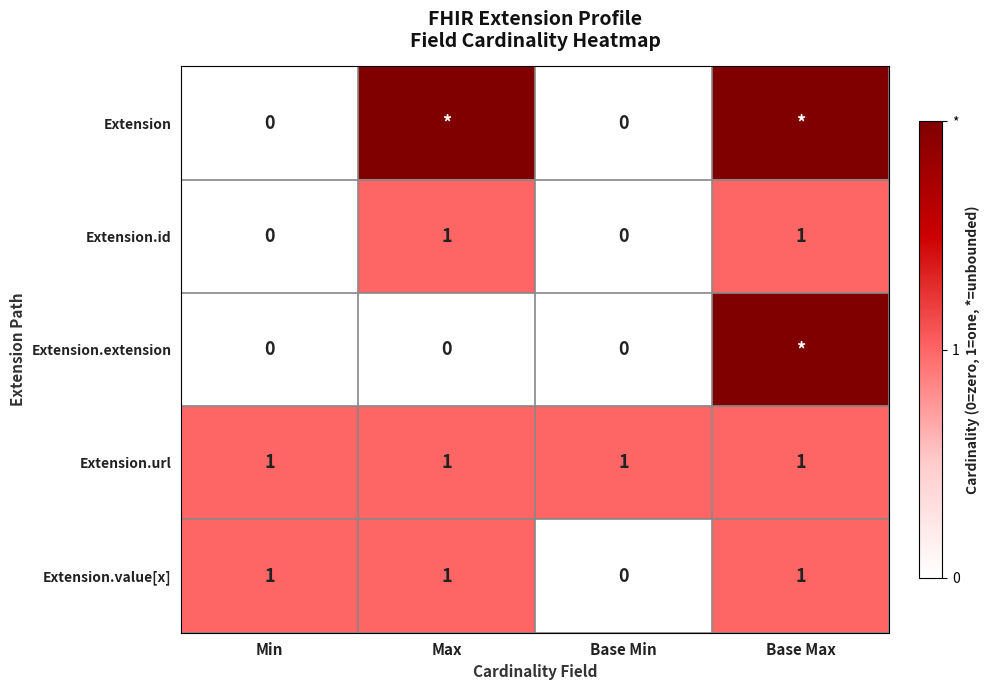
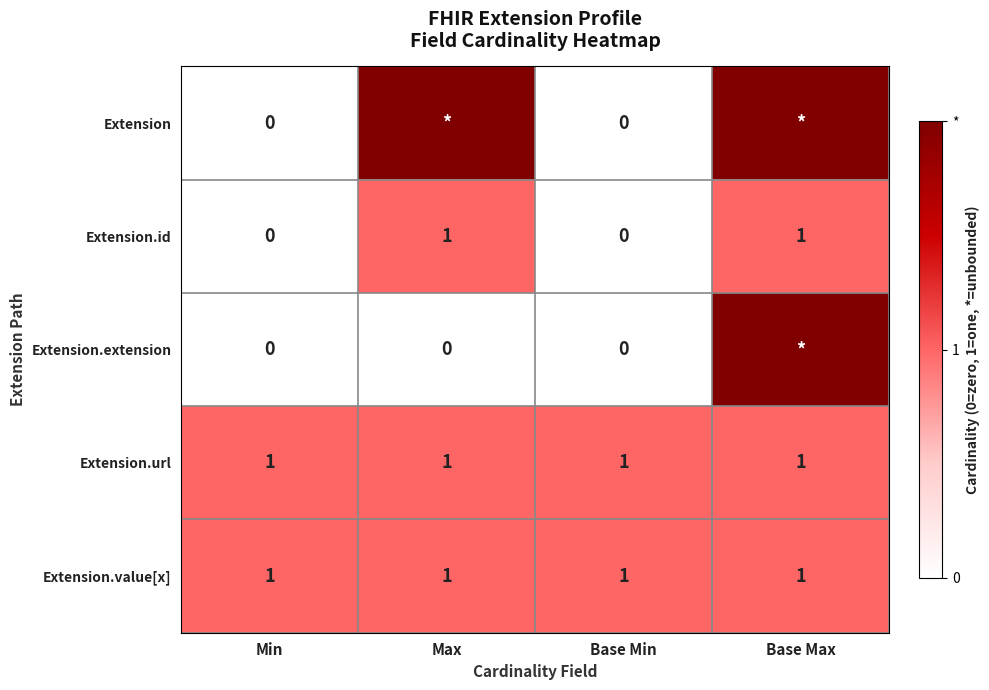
Extension.value[x], Base Min: 0 -> 1
